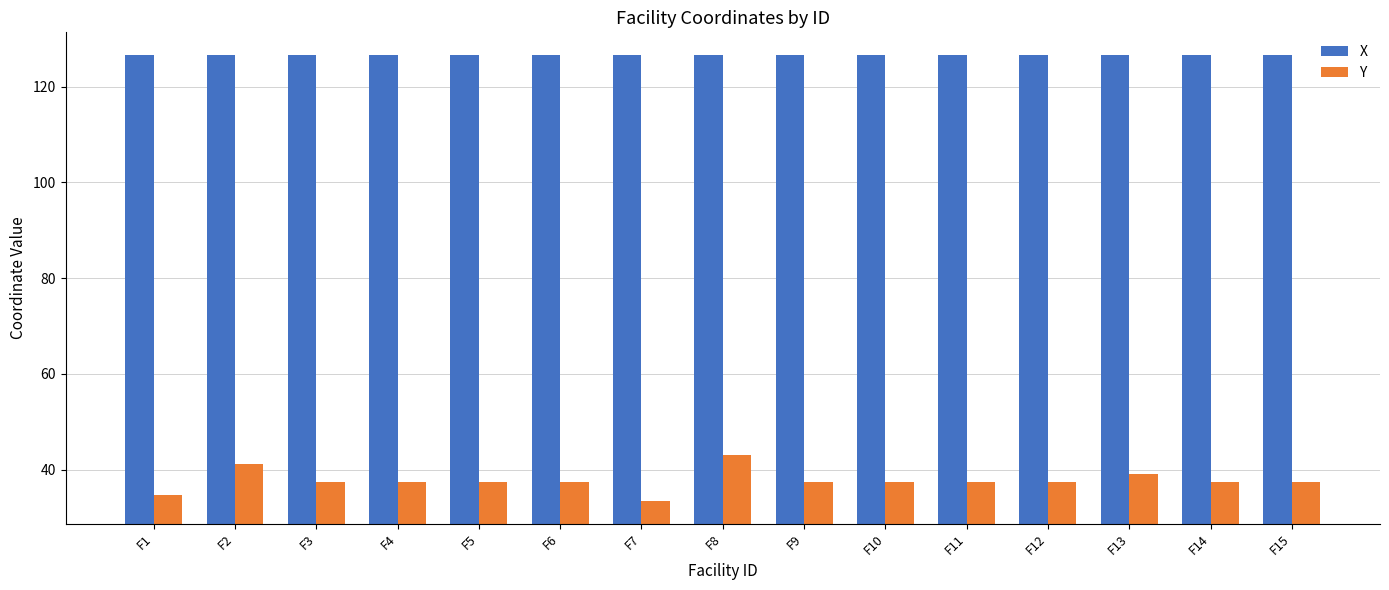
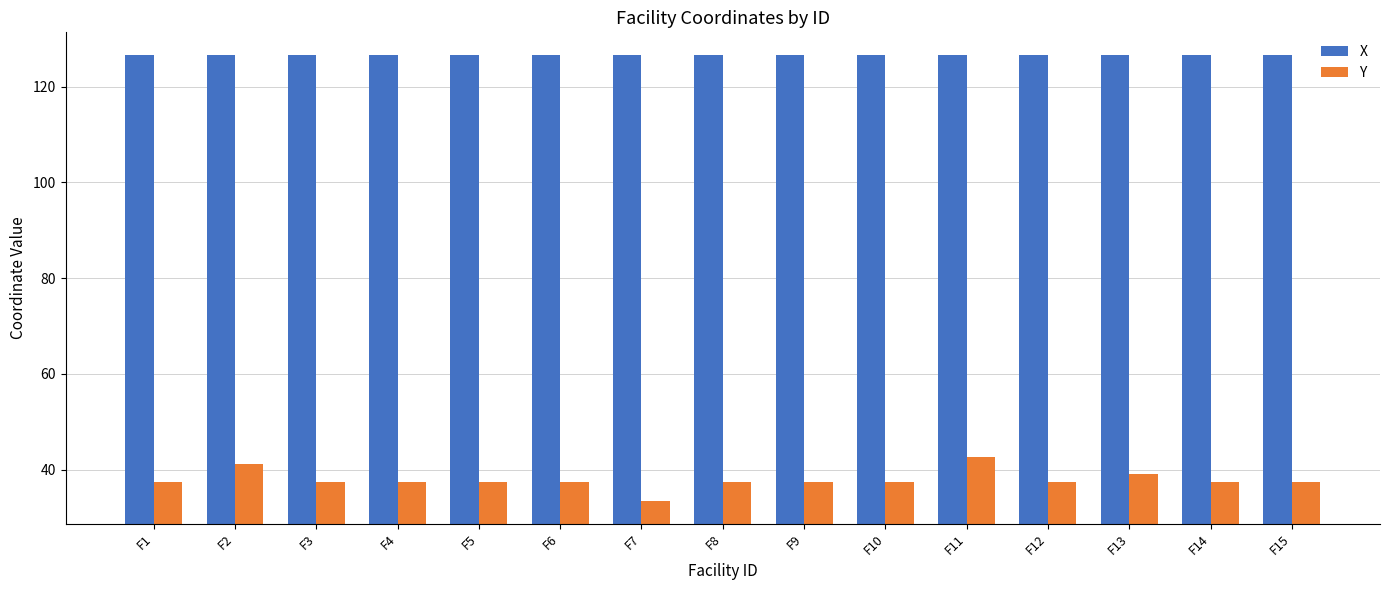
Y, F1: 35 -> 37
Y, F8: 43 -> 37
Y, F11: 37 -> 43
